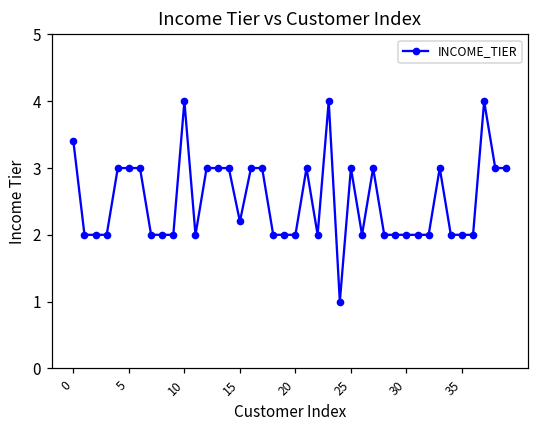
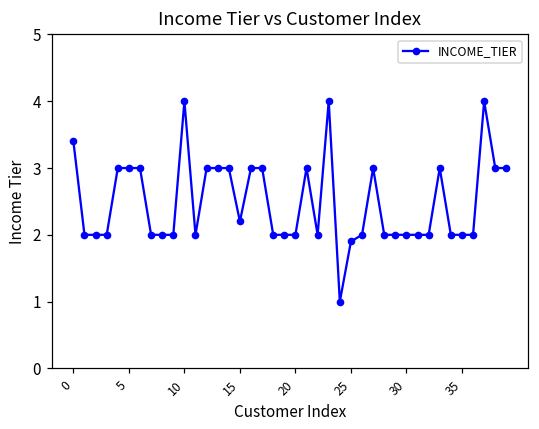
25: 3.0 -> 1.9
